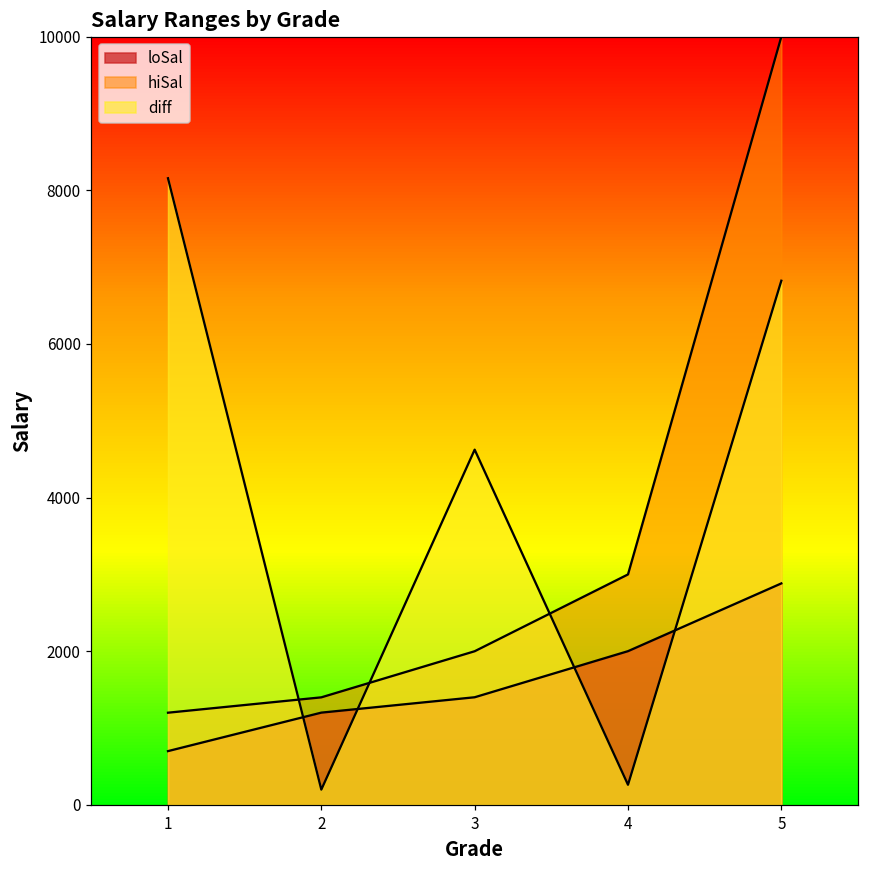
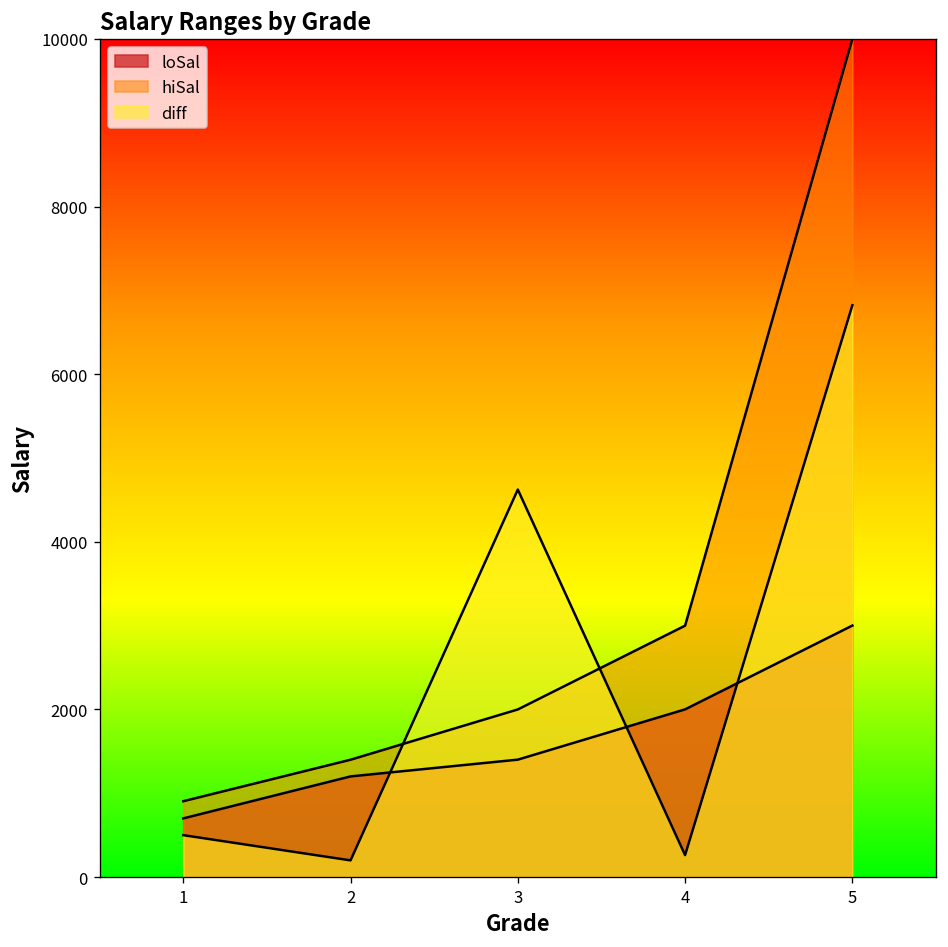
hiSal, 1: 1200 -> 900
diff, 1: 8200 -> 500
loSal, 5: 2900 -> 3000
